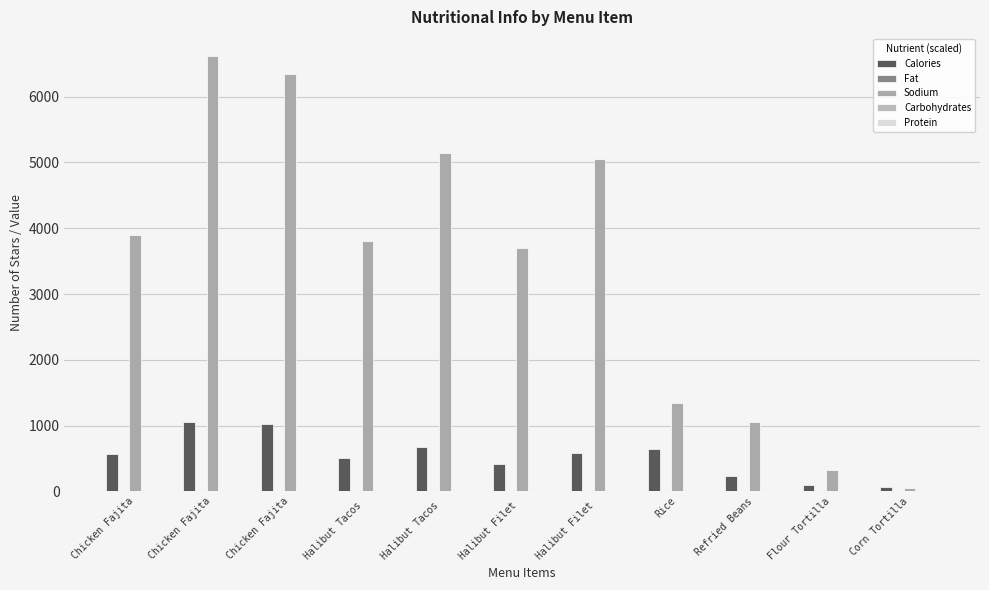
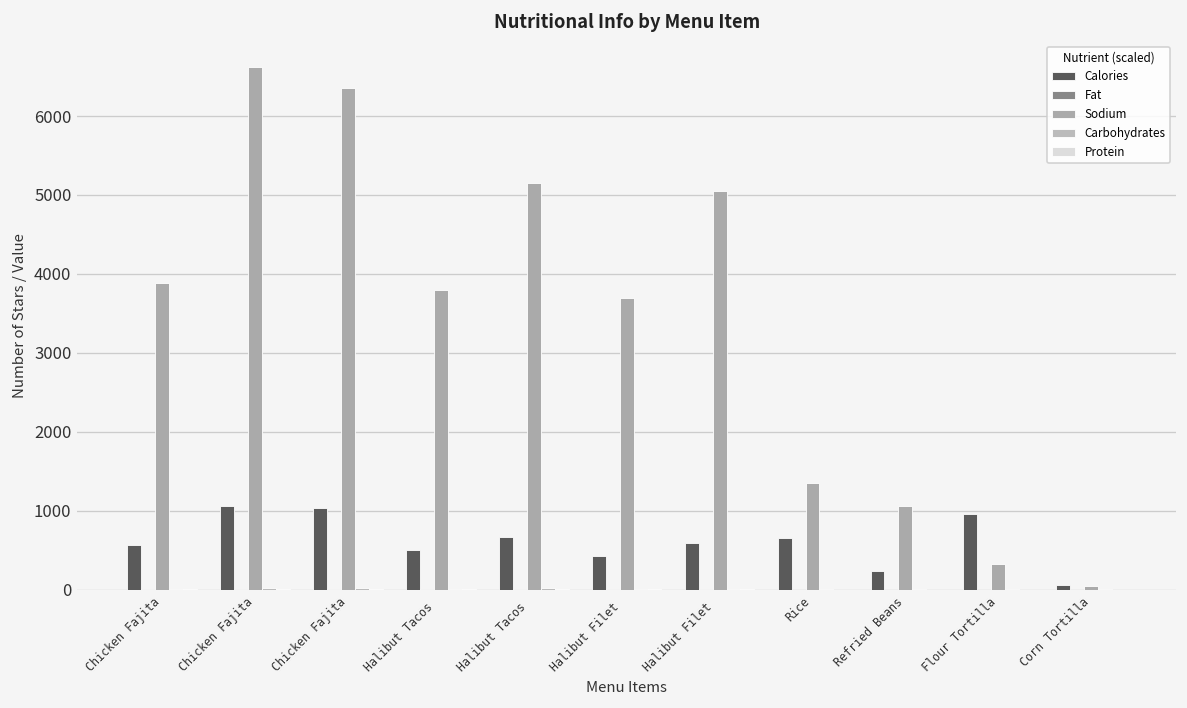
Calories, Flour Tortilla: 100 -> 1000
